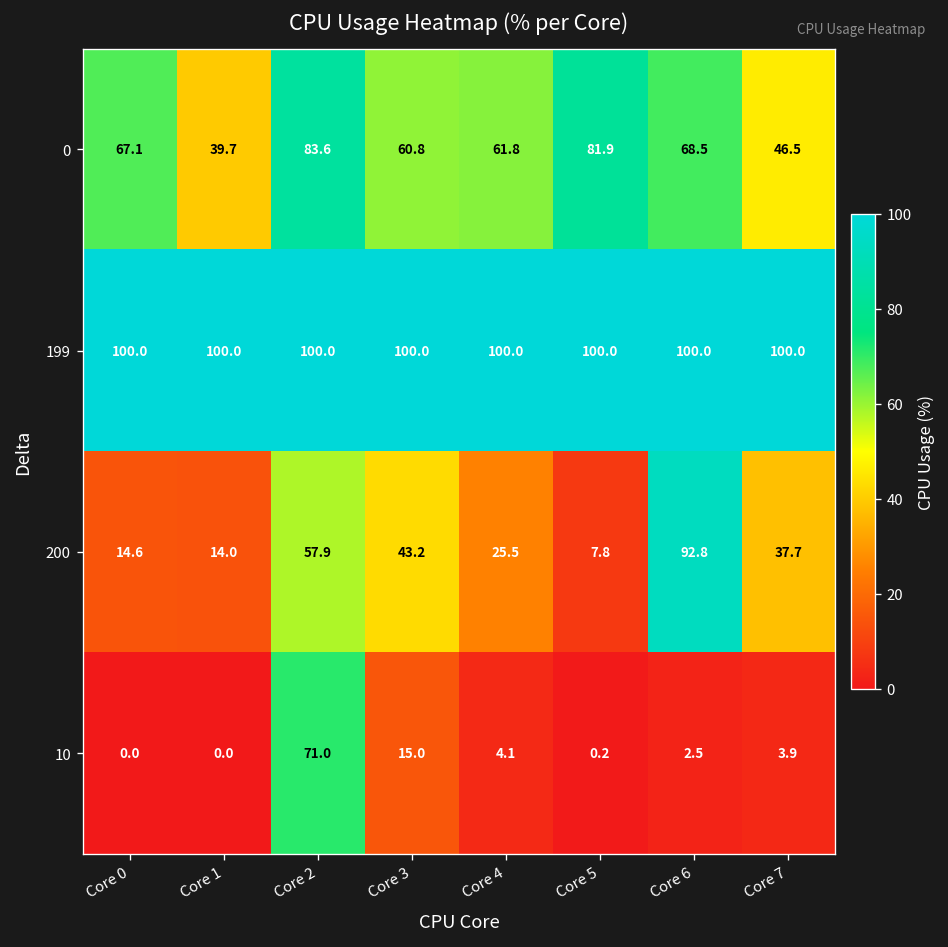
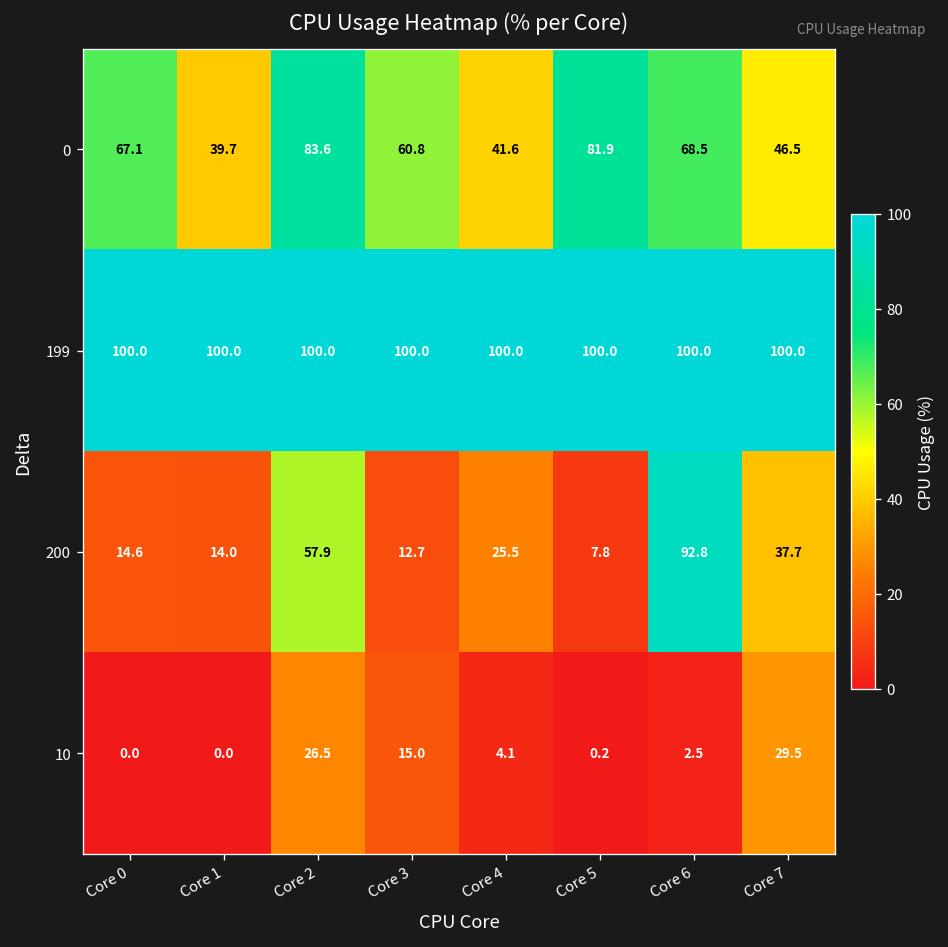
0, Core 4: 61.8 -> 41.6
200, Core 3: 43.2 -> 12.7
10, Core 2: 71.0 -> 26.5
10, Core 7: 3.9 -> 29.5
